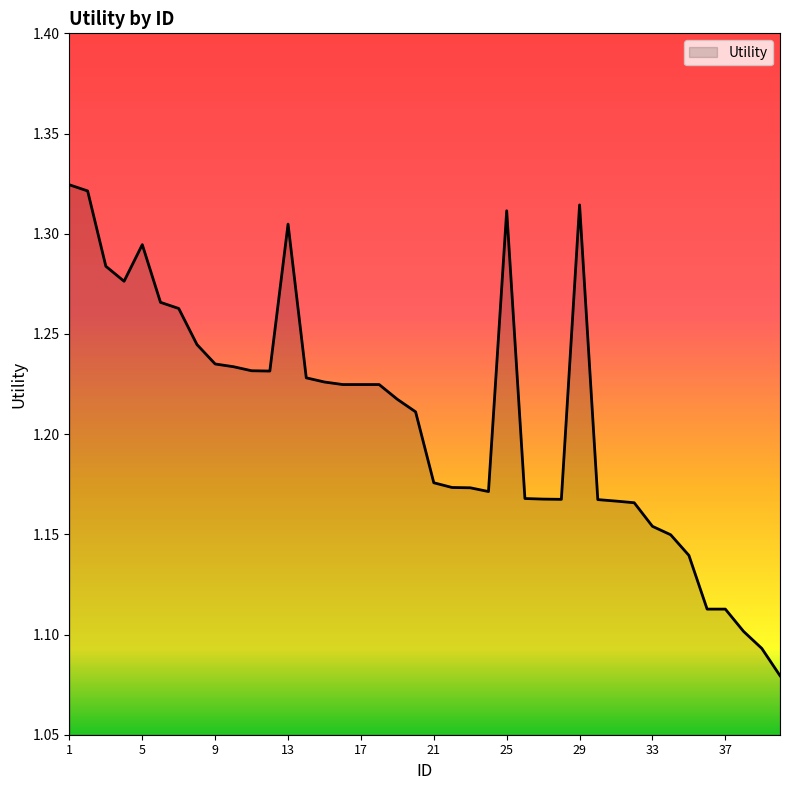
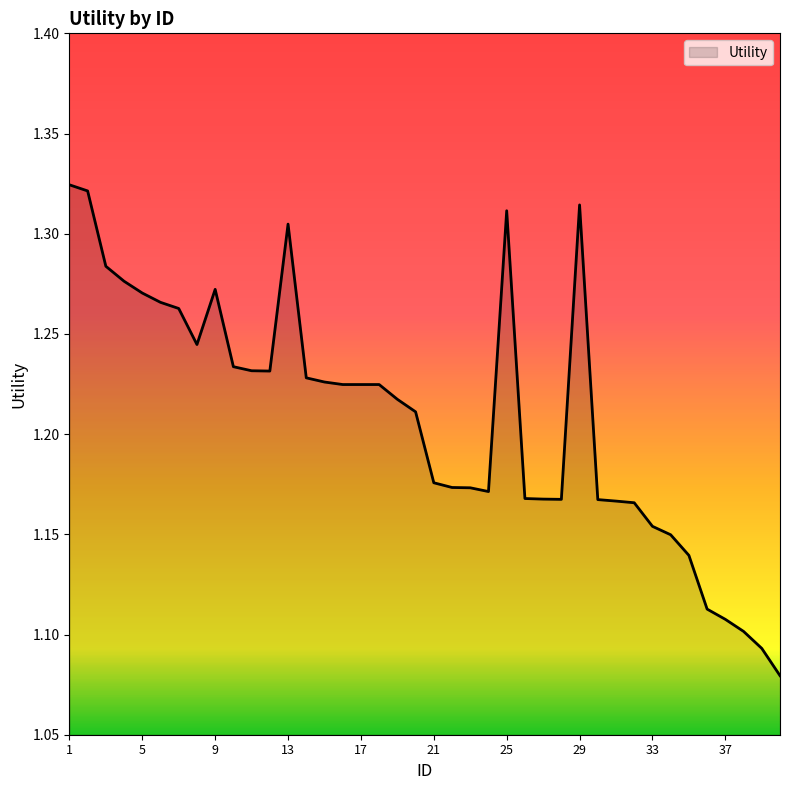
5: 1.295 -> 1.270
9: 1.235 -> 1.272
37: 1.113 -> 1.108
